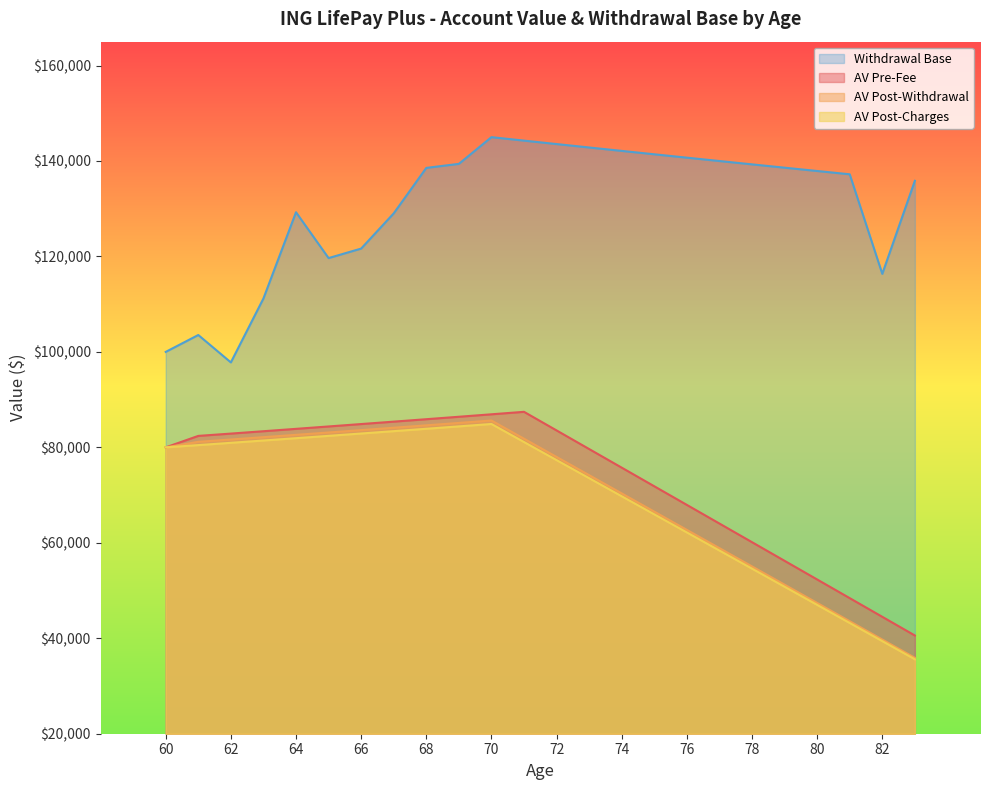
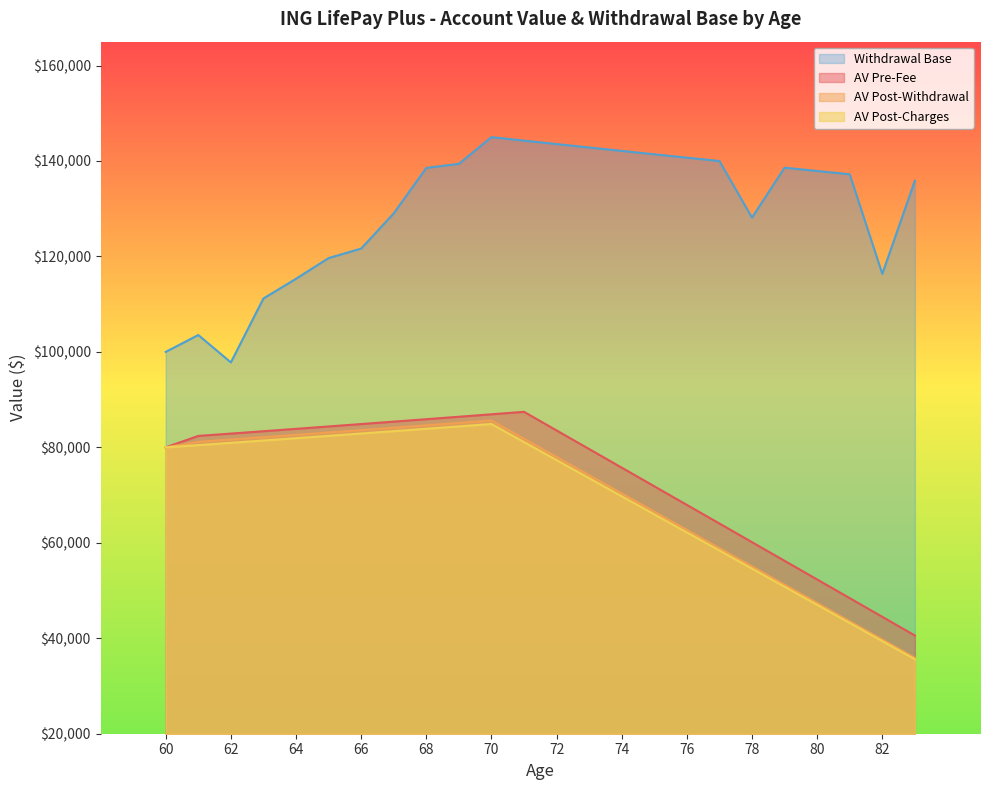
Withdrawal Base, 64: $129,000 -> $115,000
Withdrawal Base, 78: $139,000 -> $128,000
